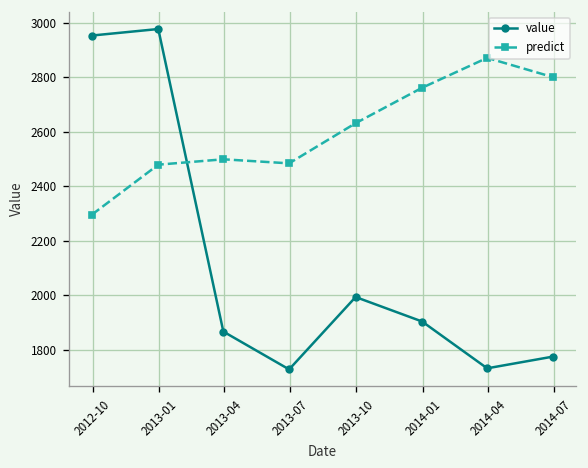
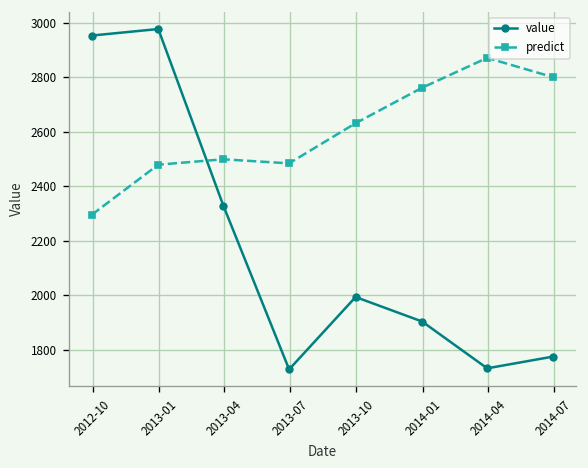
value, 2013-04: 1870 -> 2330
